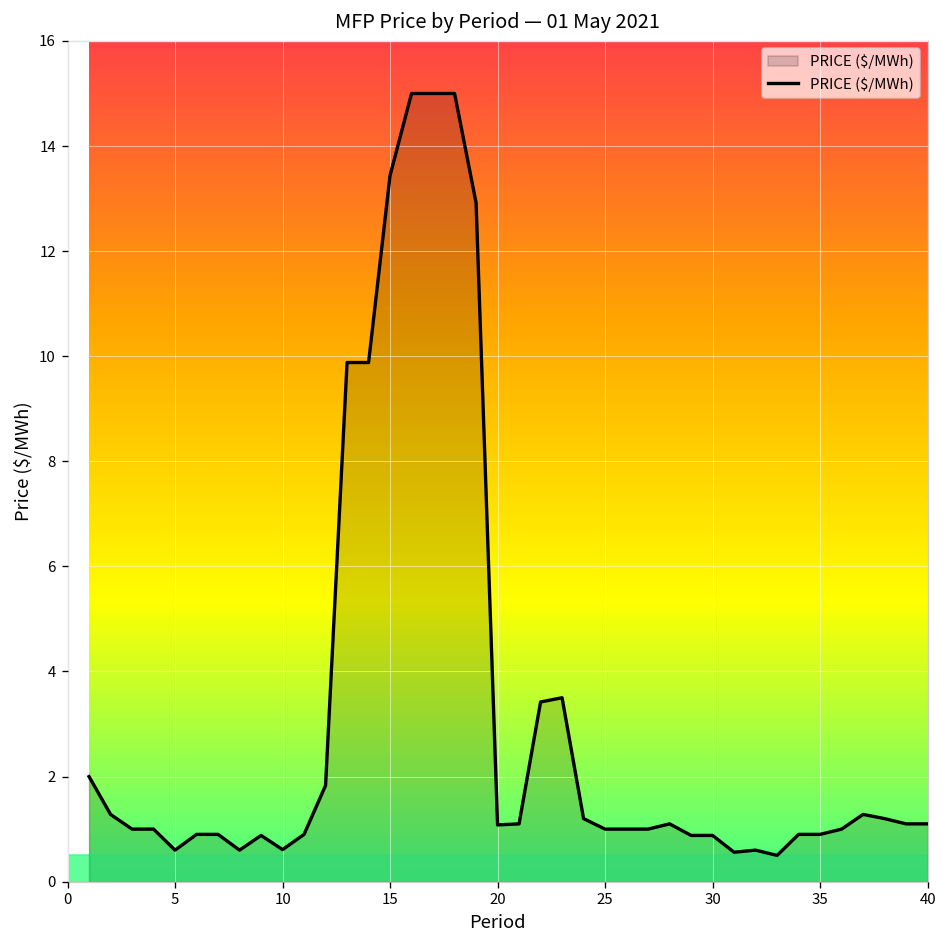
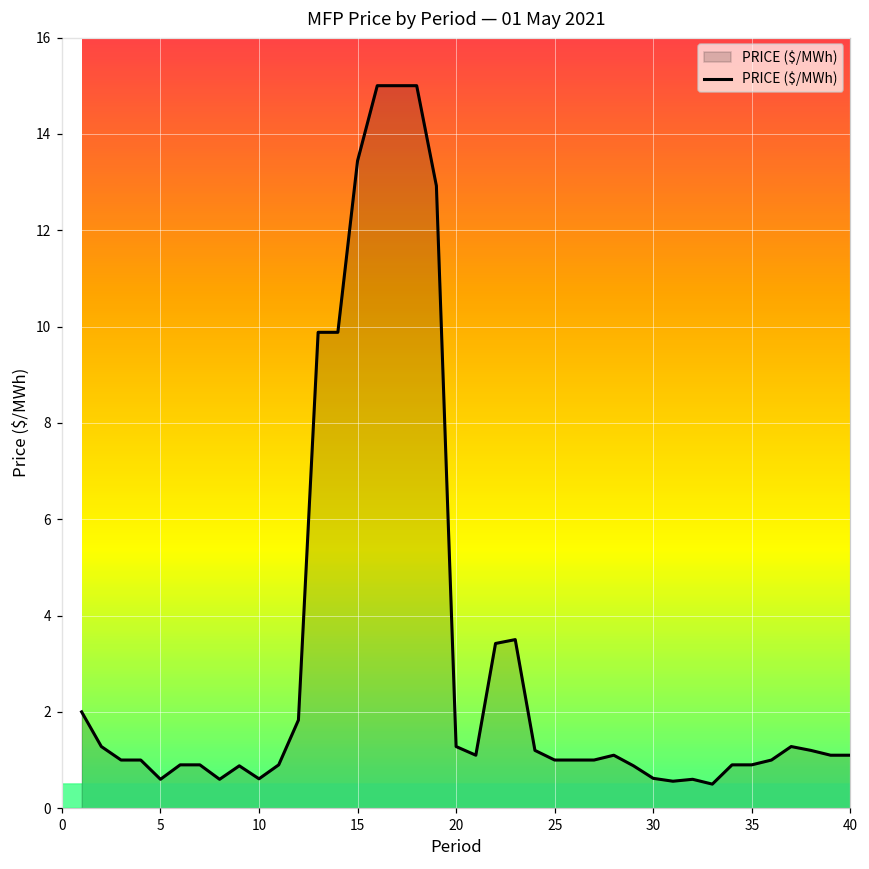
20: 1.1 -> 1.3
30: 0.9 -> 0.6
